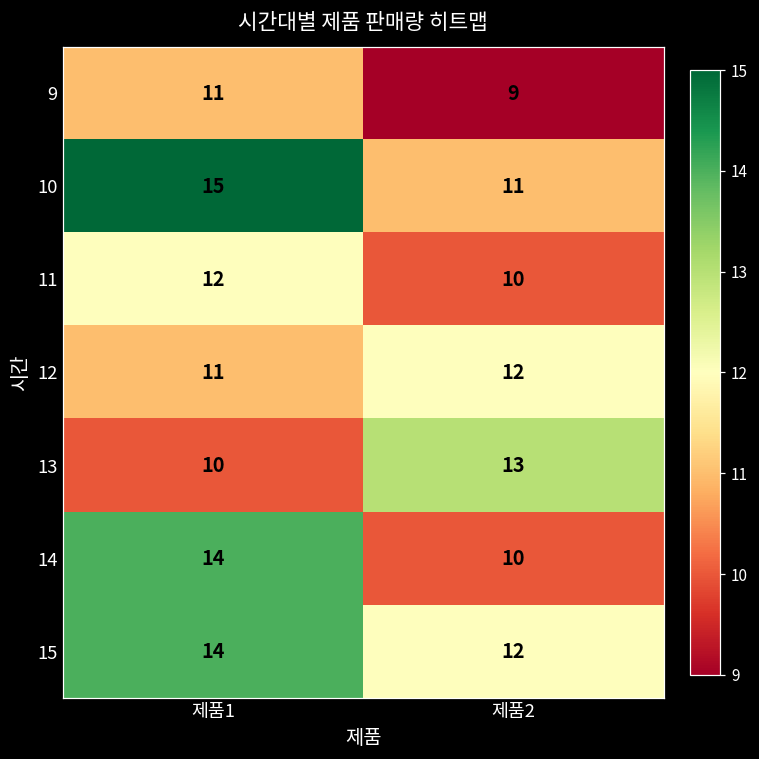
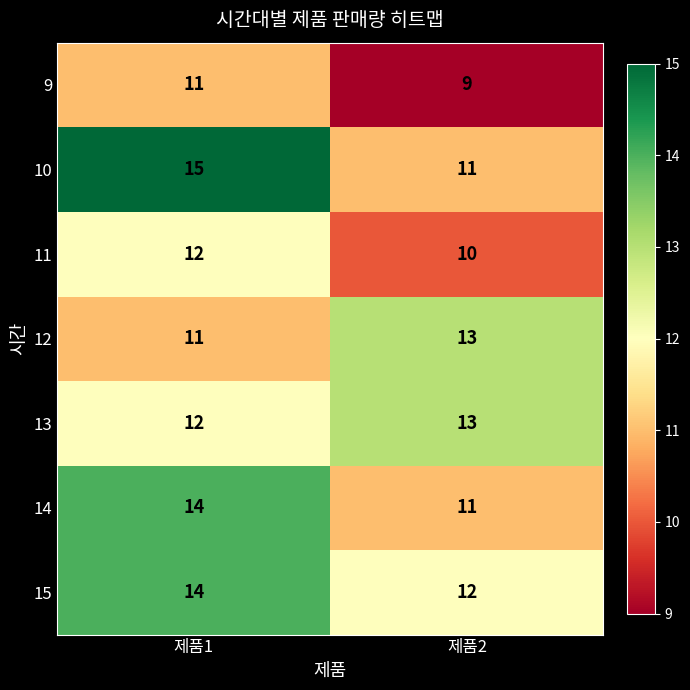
12, 제품2: 12 -> 13
13, 제품1: 10 -> 12
14, 제품2: 10 -> 11
